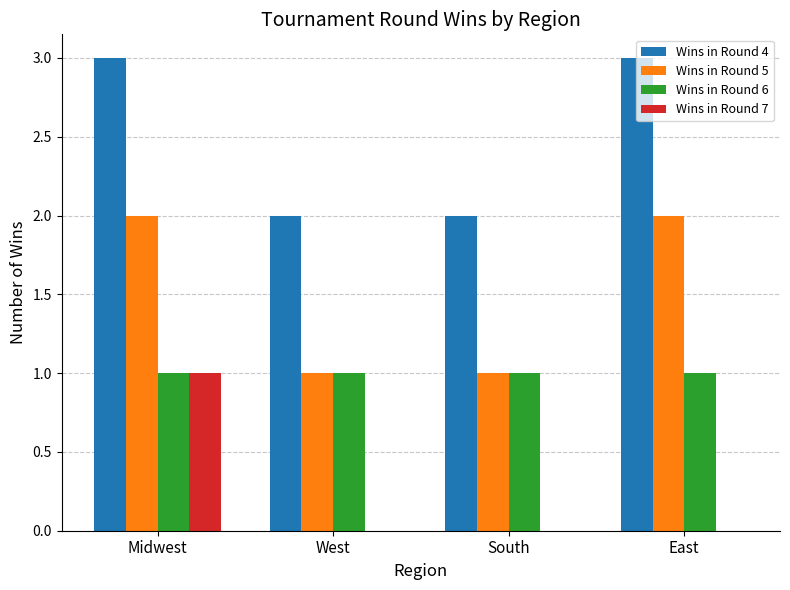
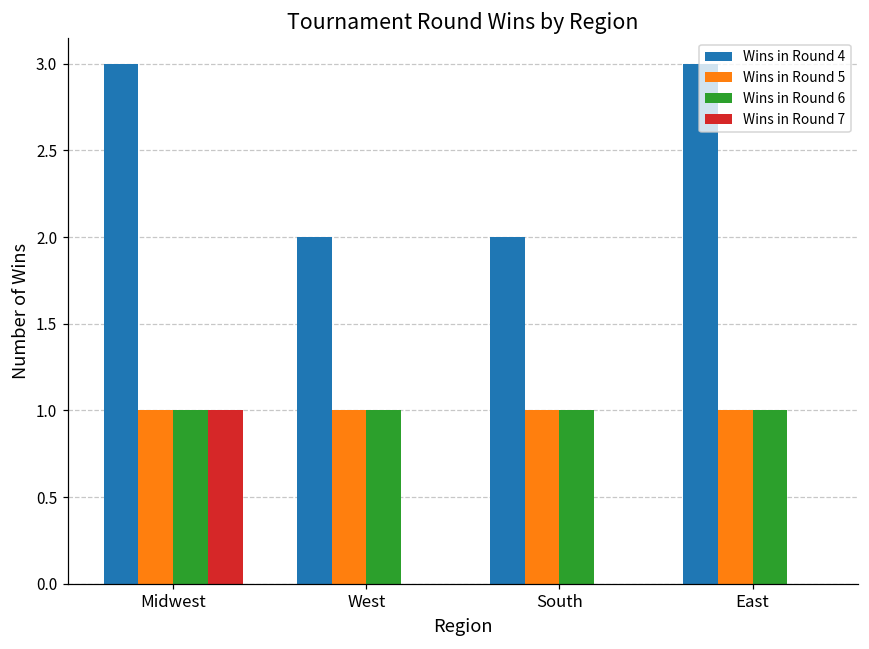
Wins in Round 5, Midwest: 2 -> 1
Wins in Round 5, East: 2 -> 1
